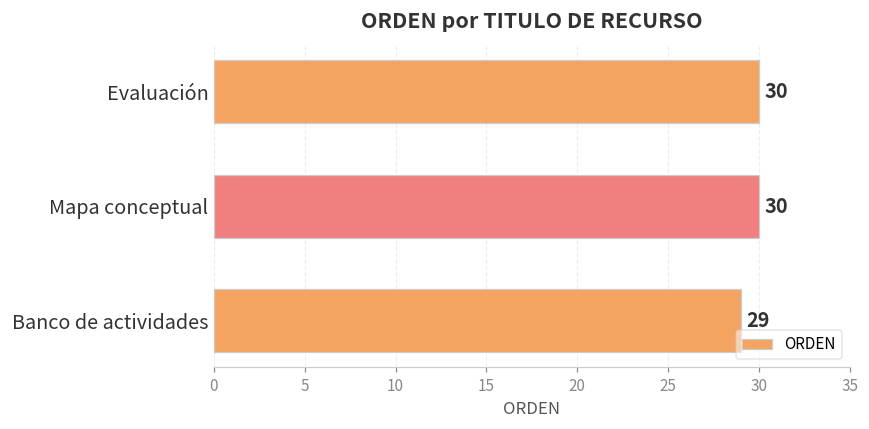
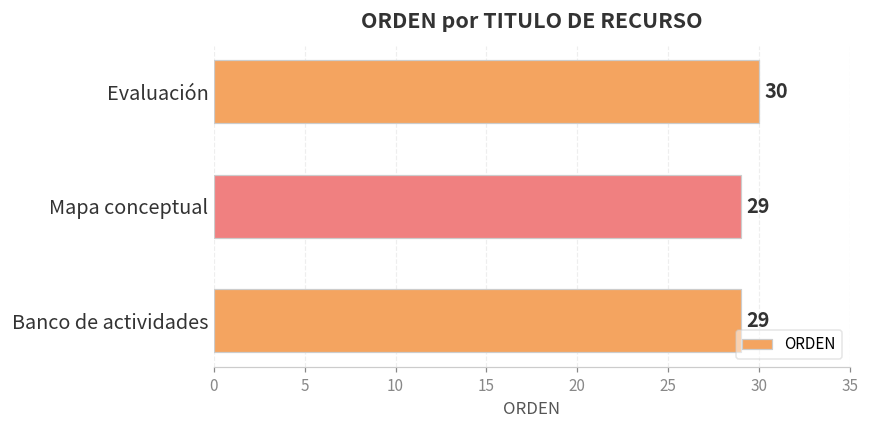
Mapa conceptual: 30 -> 29
